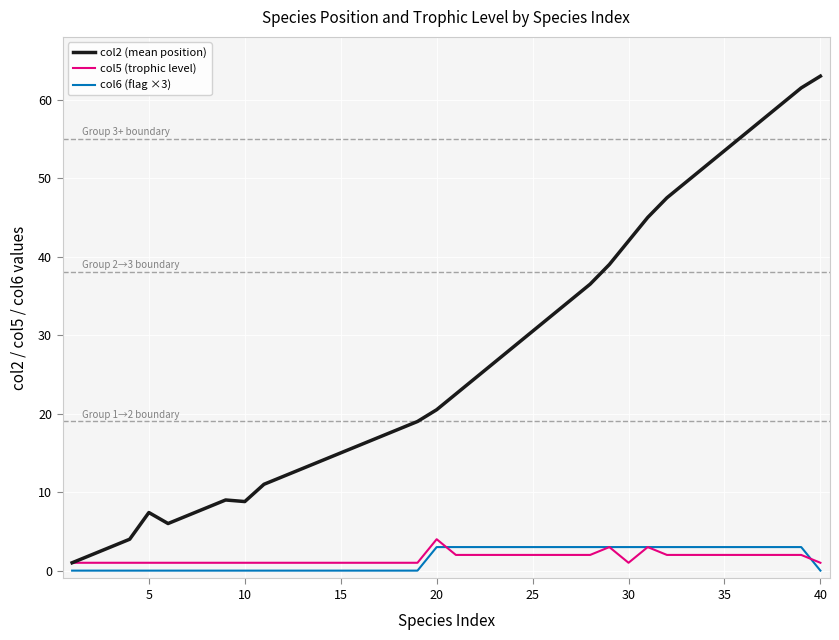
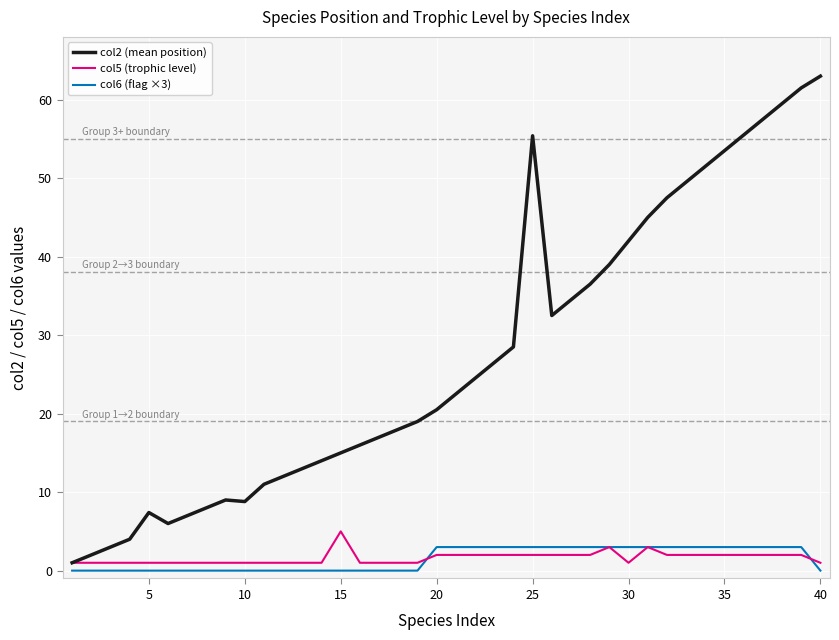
col5 (trophic level), 15: 1 -> 5
col5 (trophic level), 20: 4 -> 2
col2 (mean position), 25: 31 -> 55
